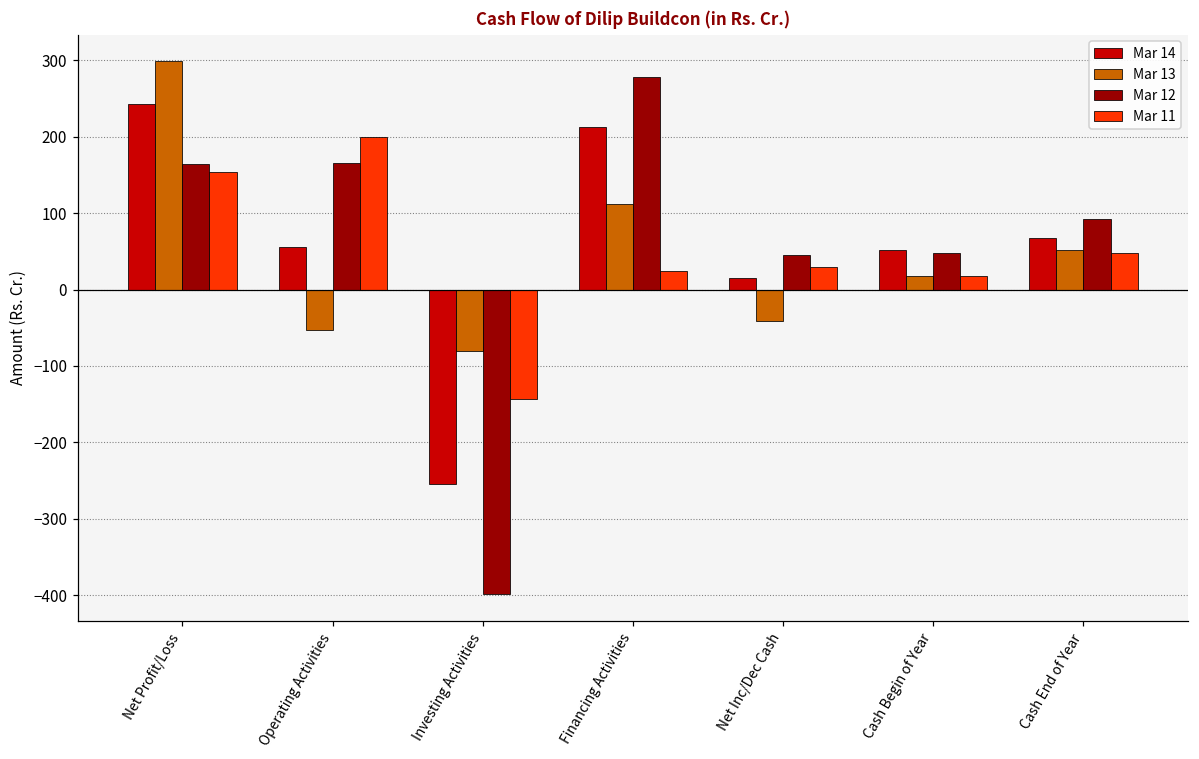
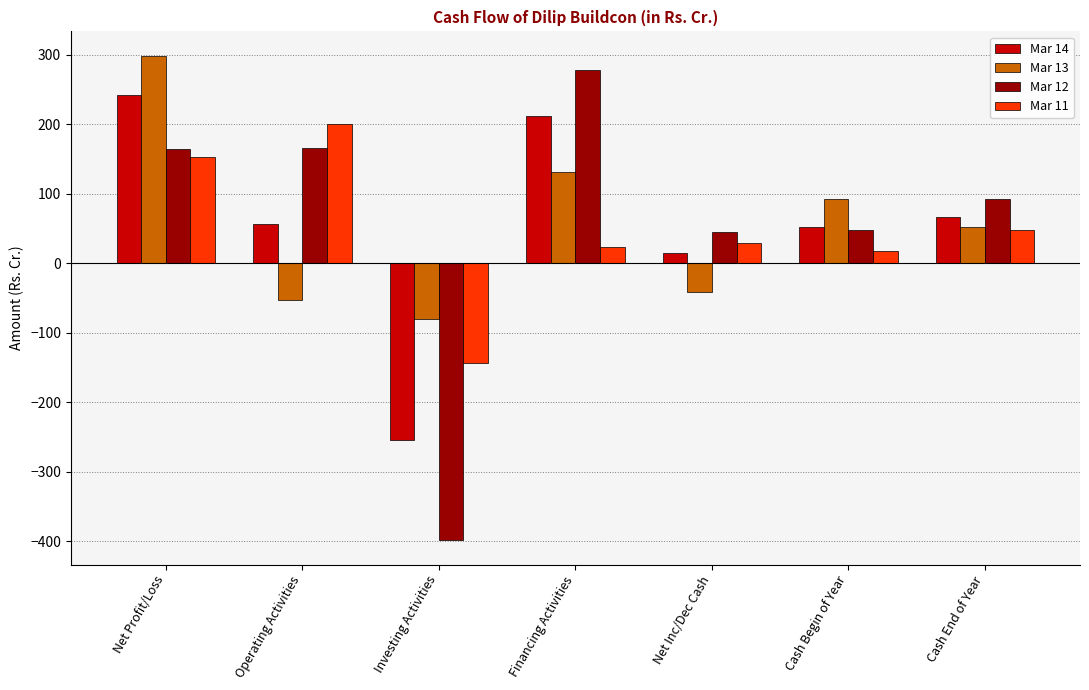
Mar 13, Financing Activities: 110 -> 130
Mar 13, Cash Begin of Year: 20 -> 90
